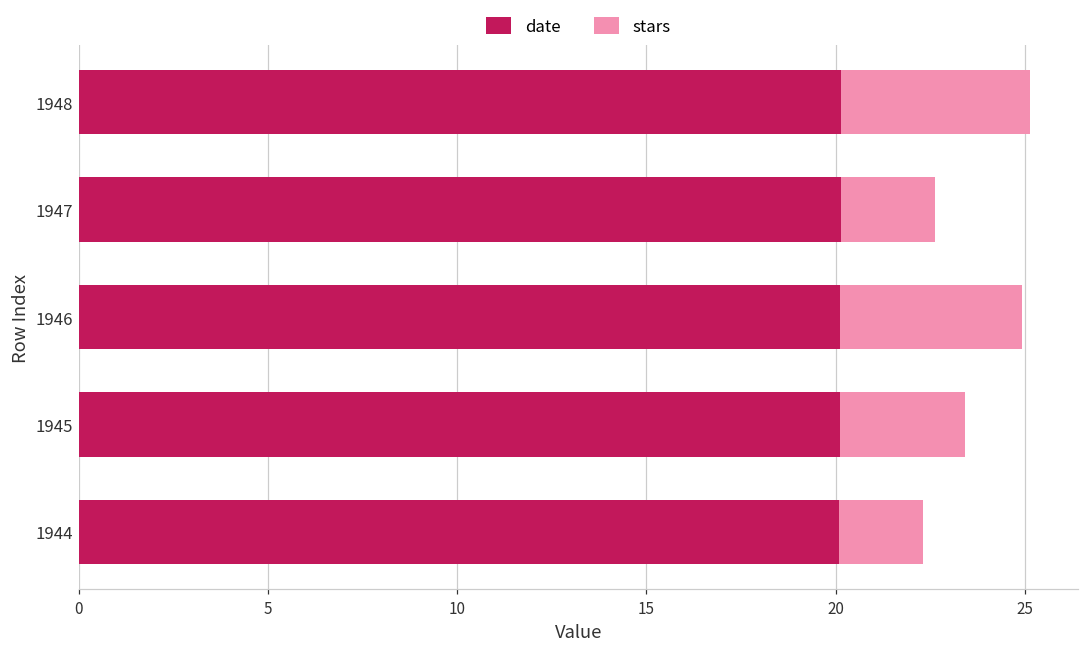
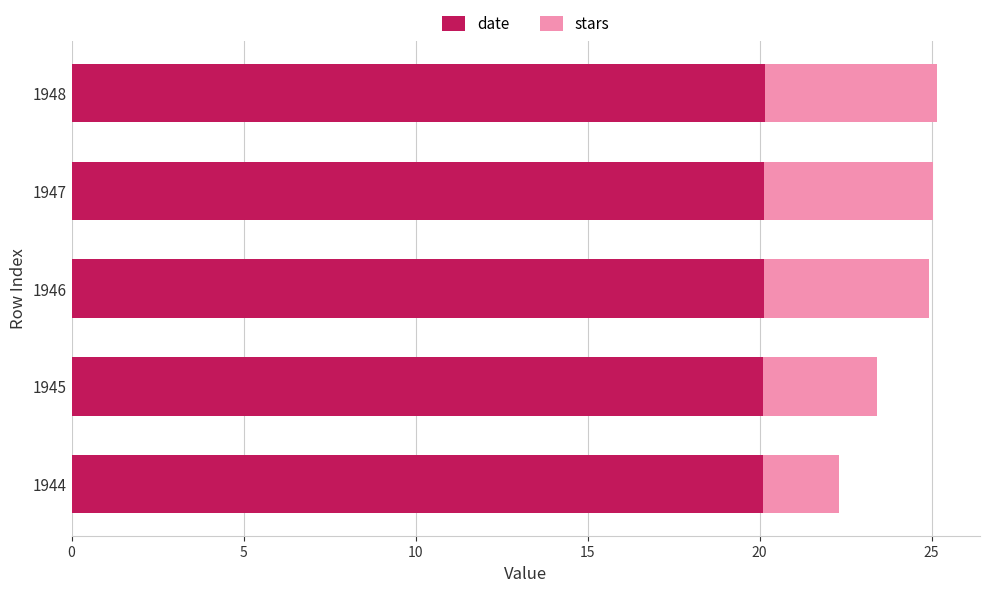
stars, 1947: 2.5 -> 4.9
